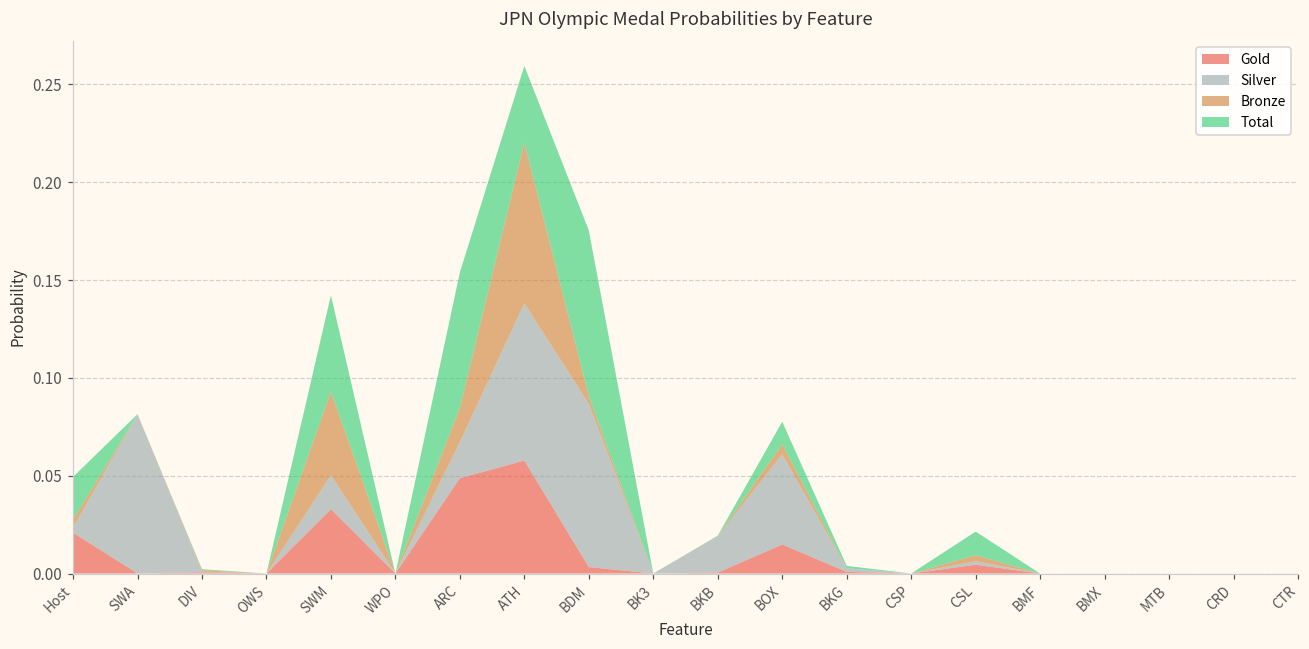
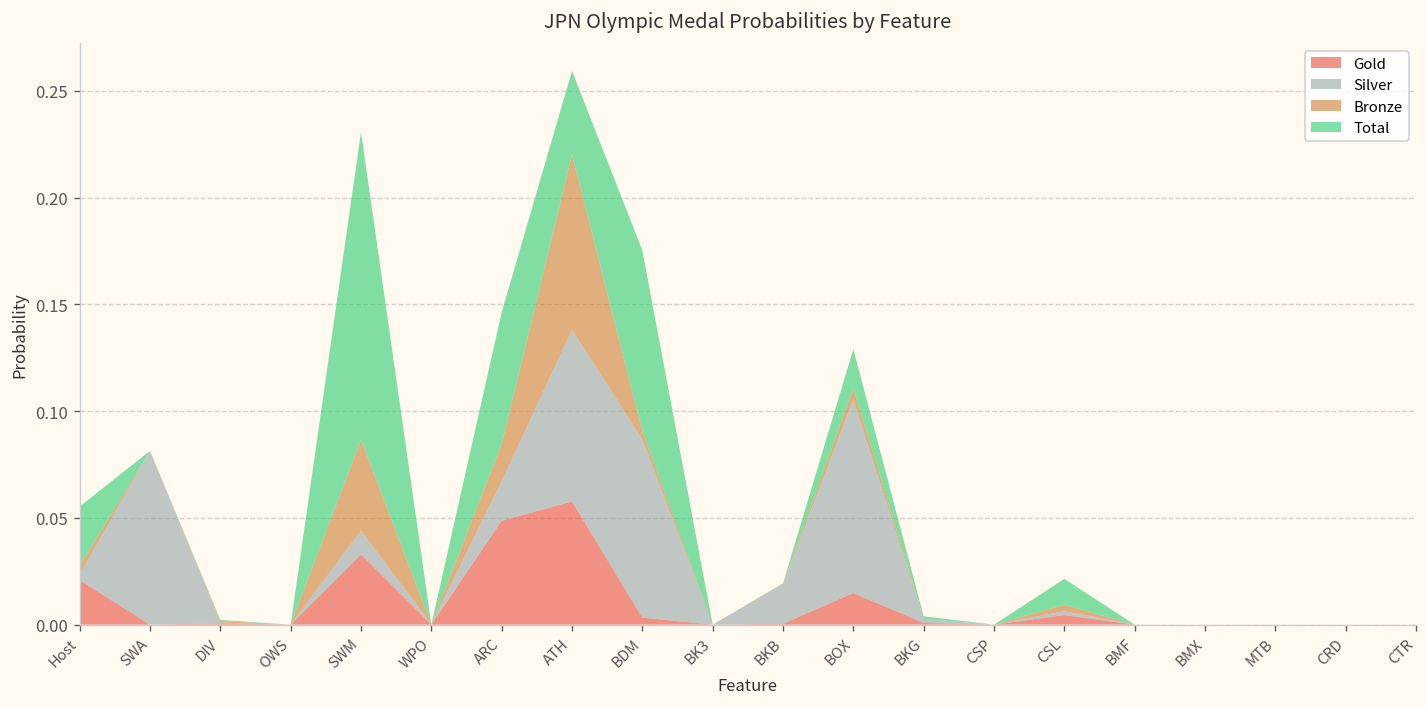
Total, Host: 0.022 -> 0.028
Silver, SWM: 0.017 -> 0.011
Total, SWM: 0.049 -> 0.144
Total, ARC: 0.069 -> 0.062
Silver, BOX: 0.046 -> 0.091
Total, BOX: 0.011 -> 0.018
